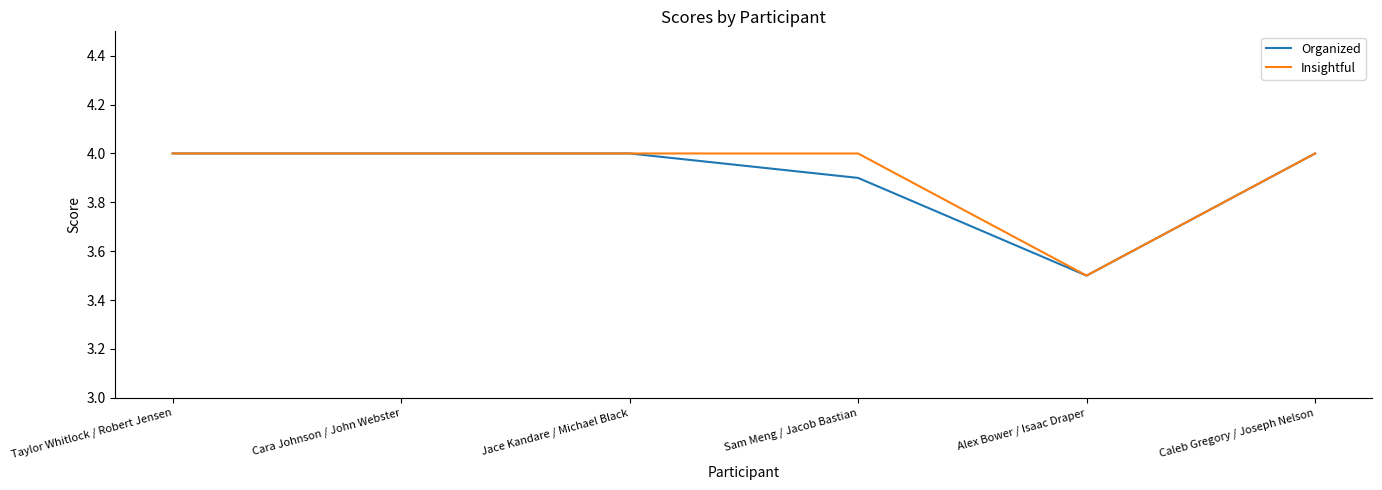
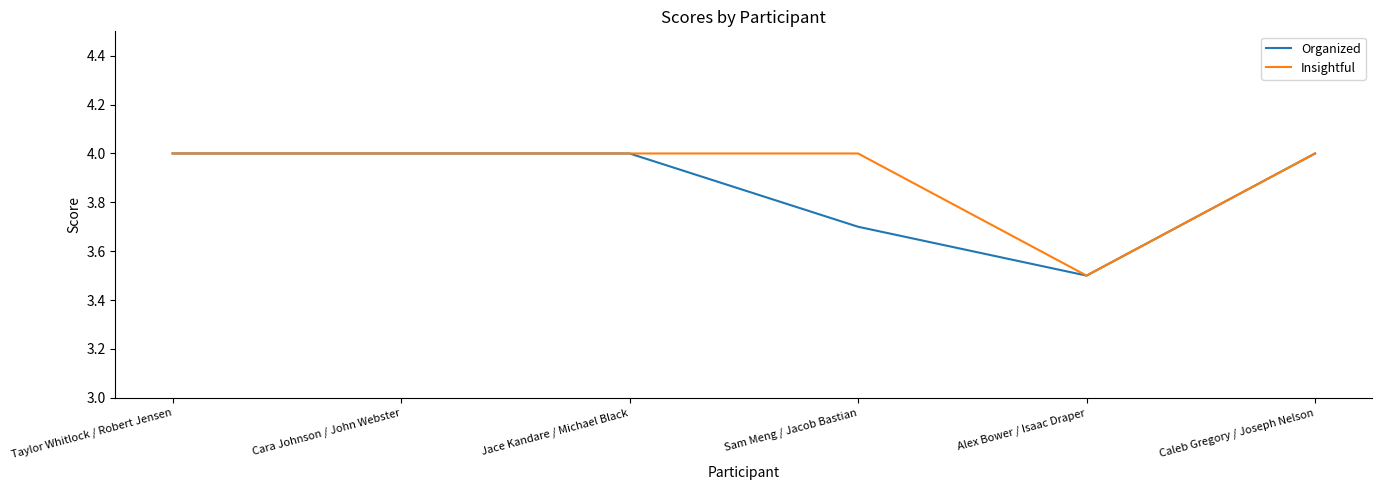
Organized, Sam Meng / Jacob Bastian: 3.9 -> 3.7
